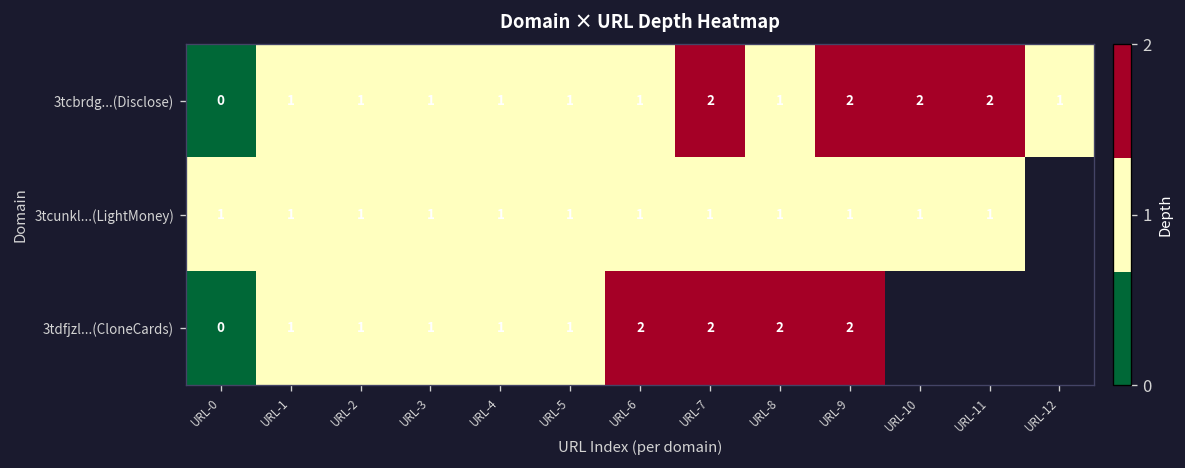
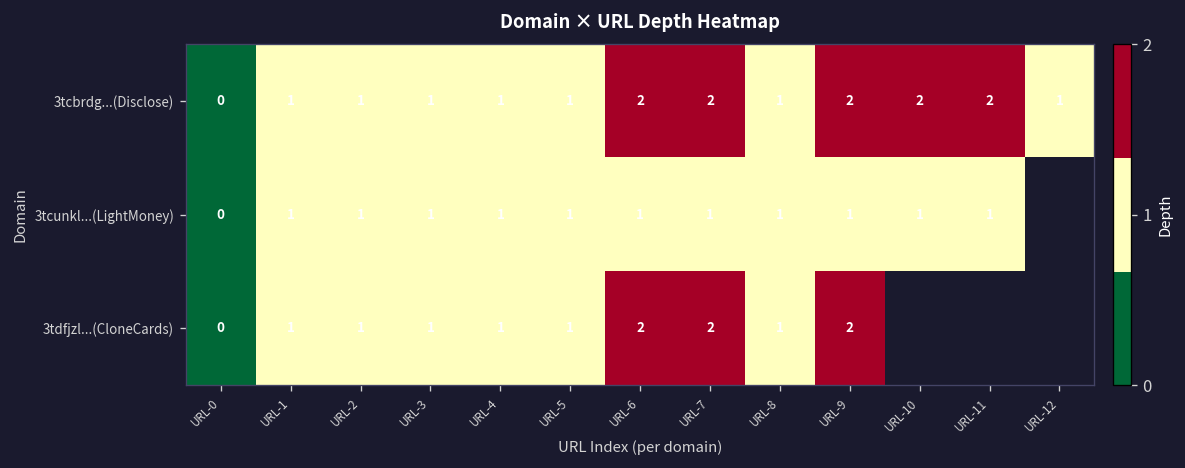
3tcbrdg...(Disclose), URL-6: 1 -> 2
3tcunkl...(LightMoney), URL-0: 1 -> 0
3tdfjzl...(CloneCards), URL-8: 2 -> 1
